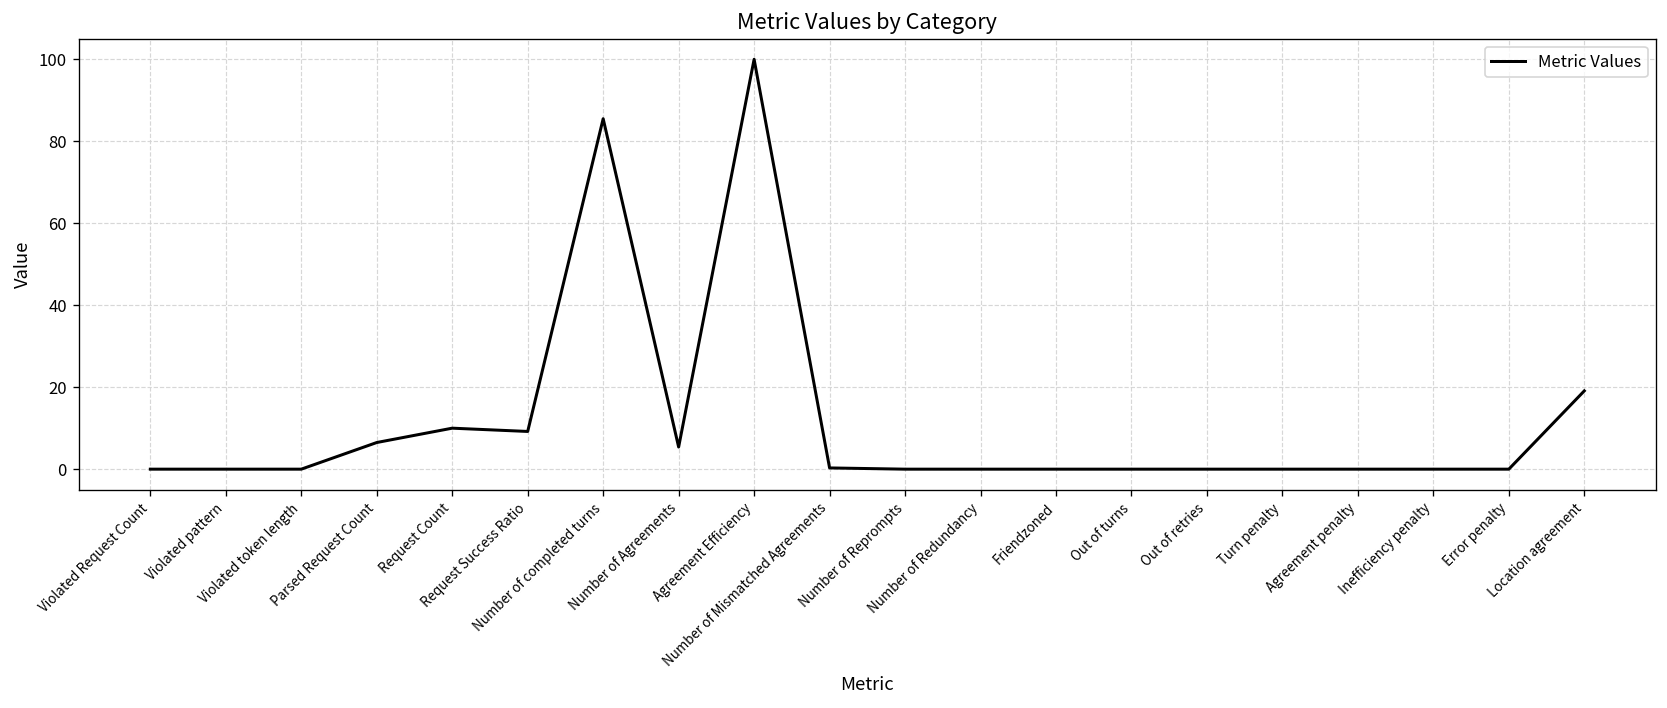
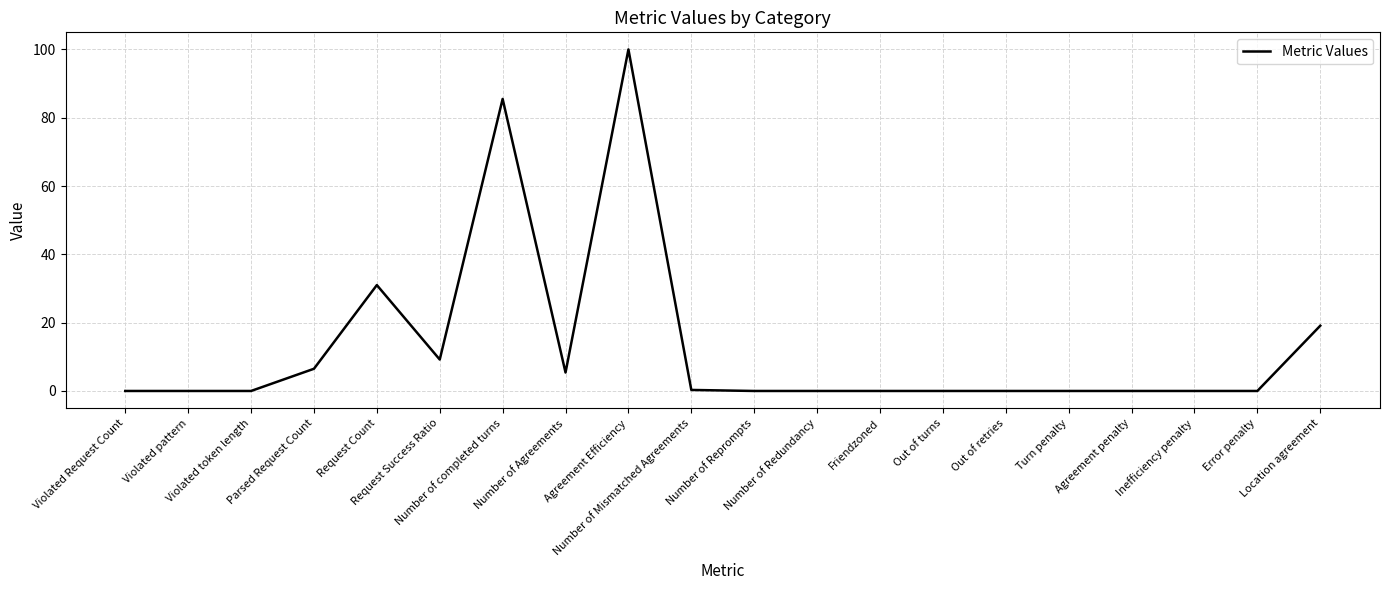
Request Count: 10 -> 31
